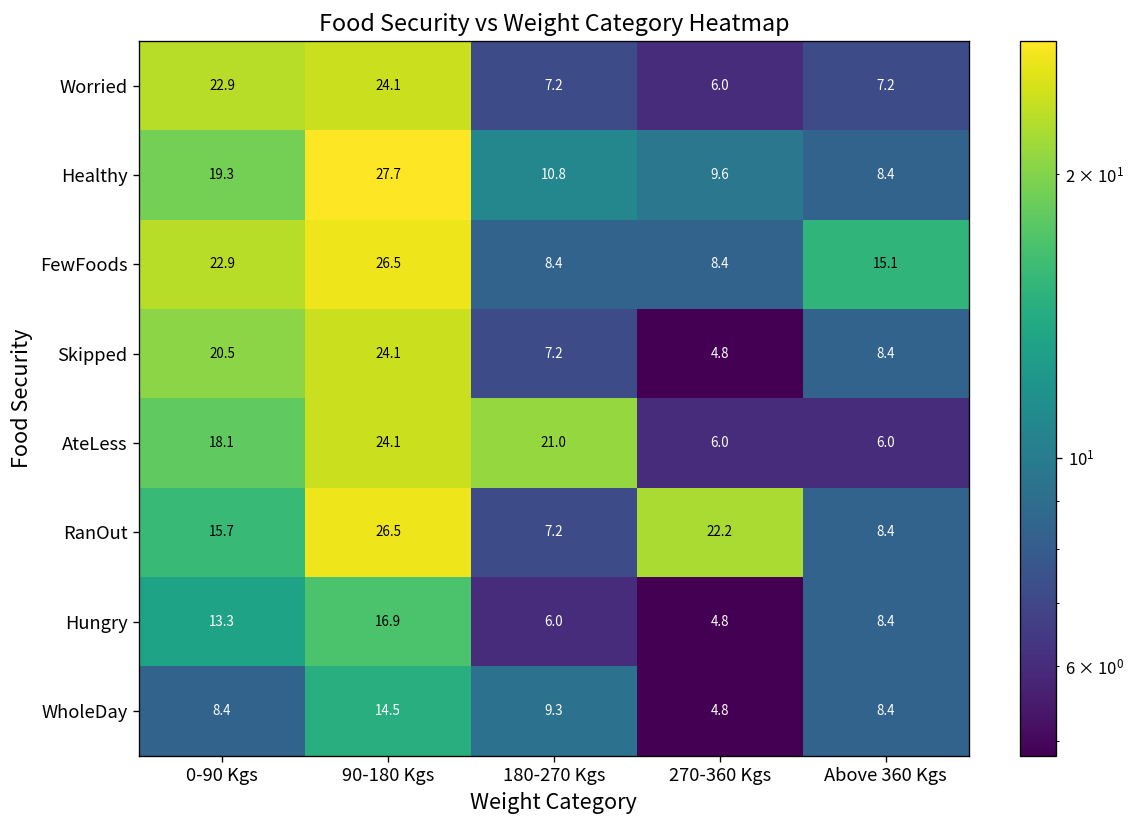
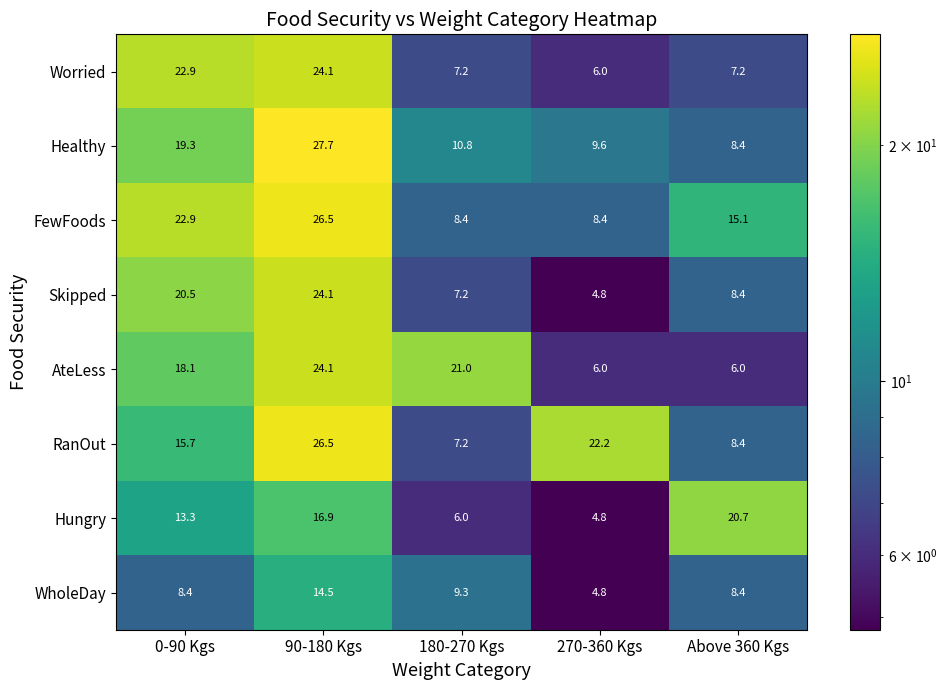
Hungry, Above 360 Kgs: 8.4 -> 20.7
